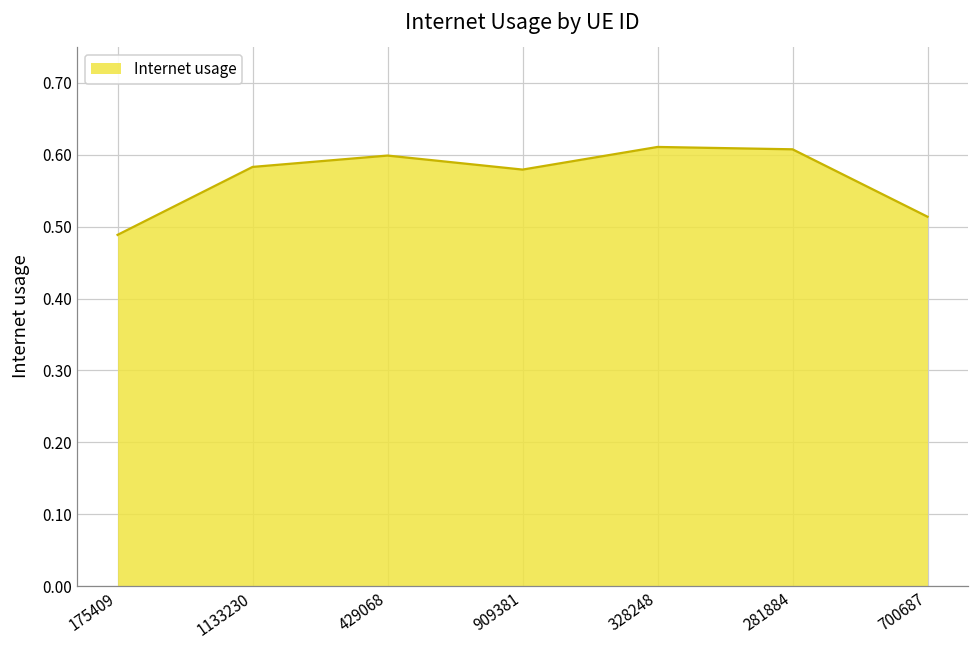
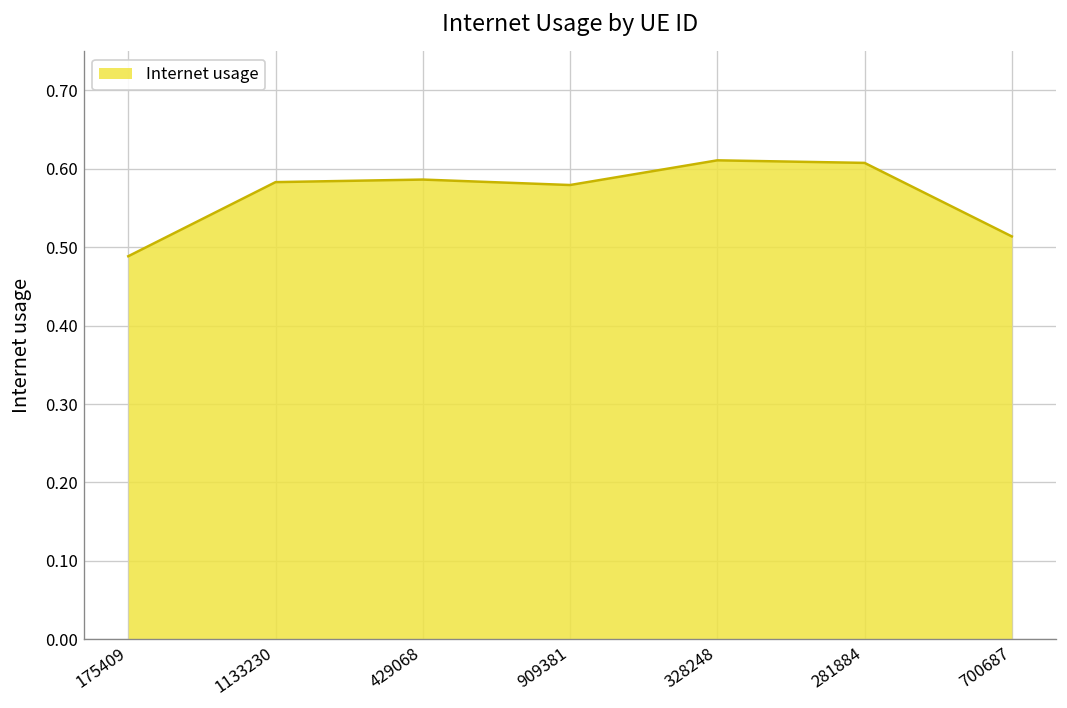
429068: 0.60 -> 0.59
